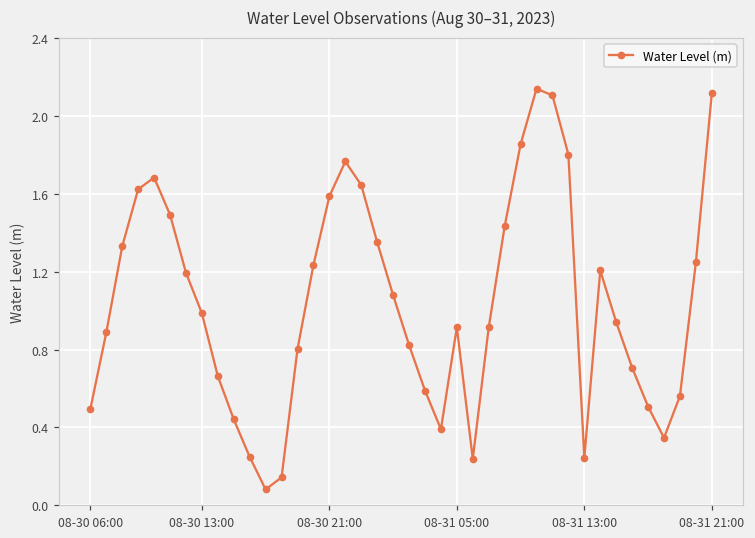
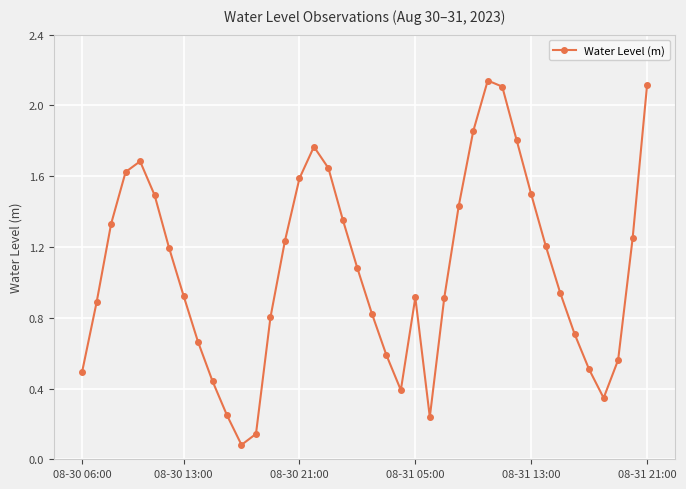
08-30 13:00: 0.99 -> 0.92
08-31 13:00: 0.24 -> 1.50
